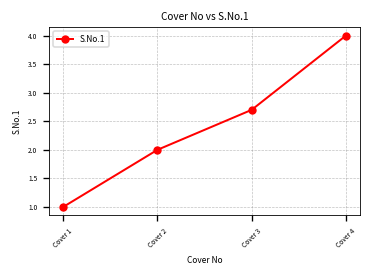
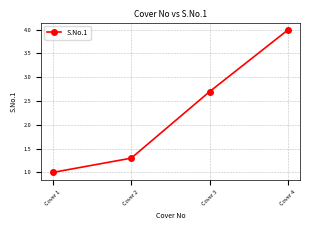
Cover 2: 2.0 -> 1.3
